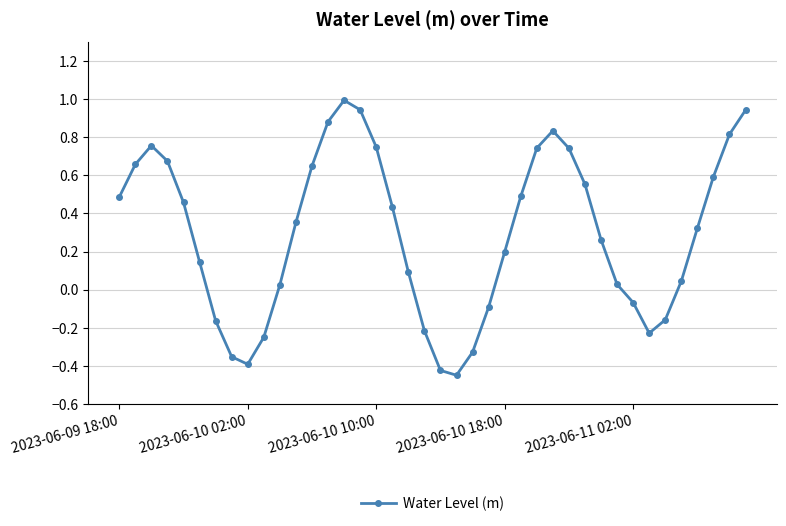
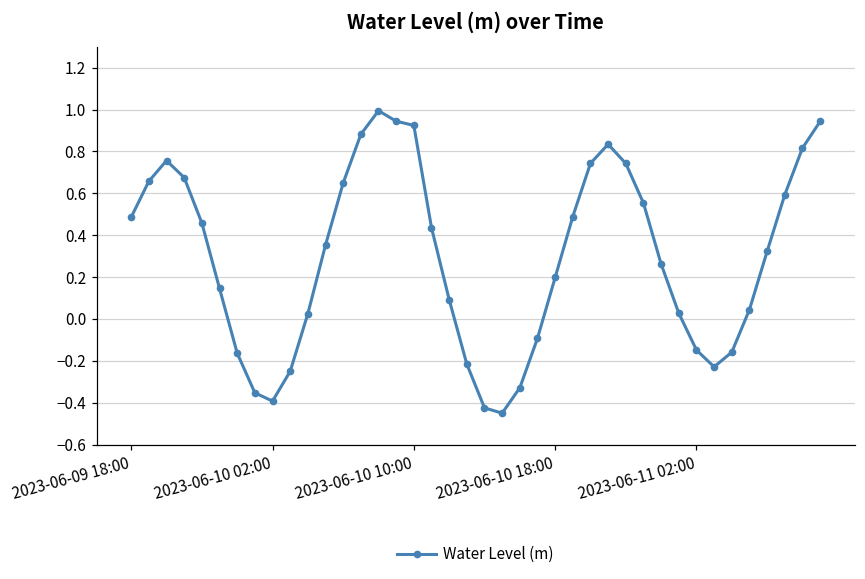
2023-06-10 10:00: 0.75 -> 0.92
2023-06-11 02:00: -0.07 -> -0.15
